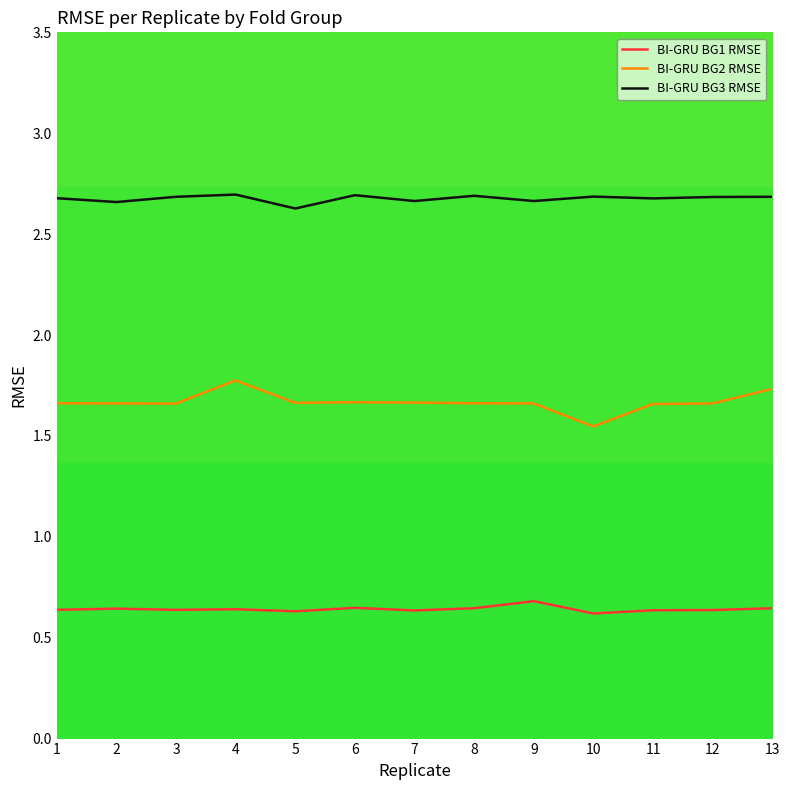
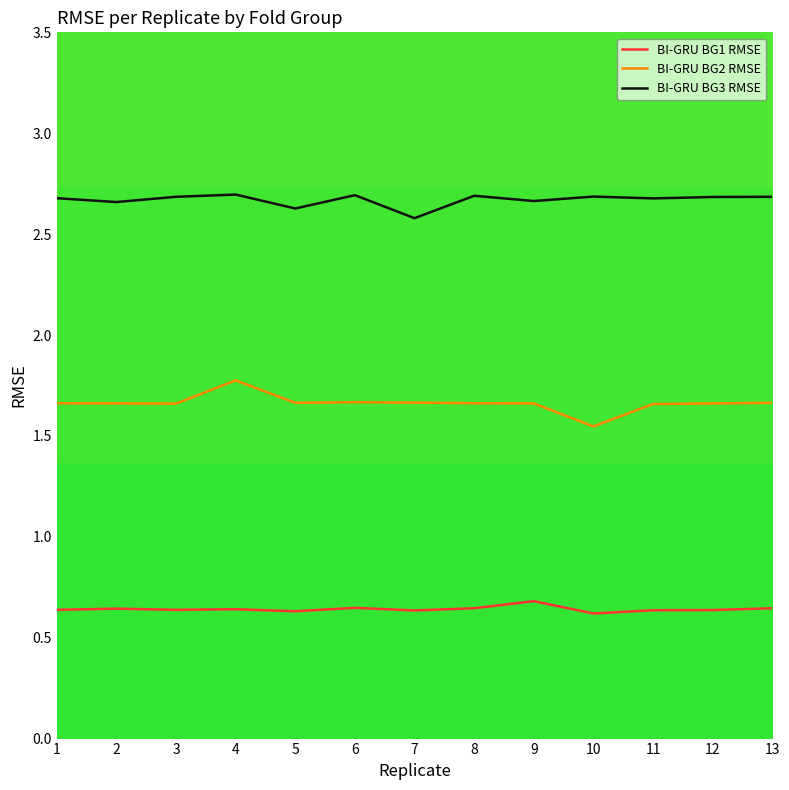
BI-GRU BG3 RMSE, 7: 2.66 -> 2.58
BI-GRU BG2 RMSE, 13: 1.73 -> 1.66
